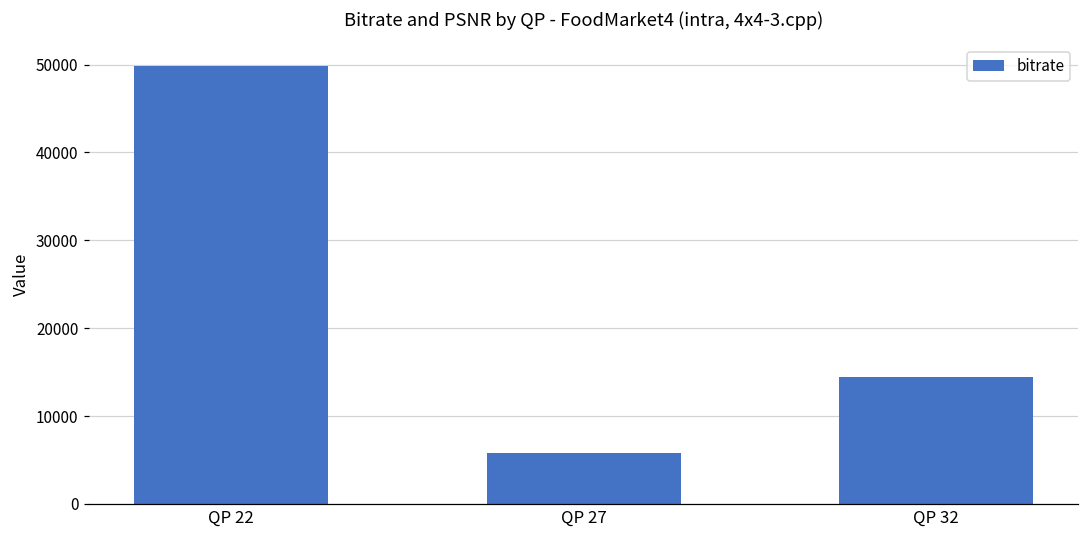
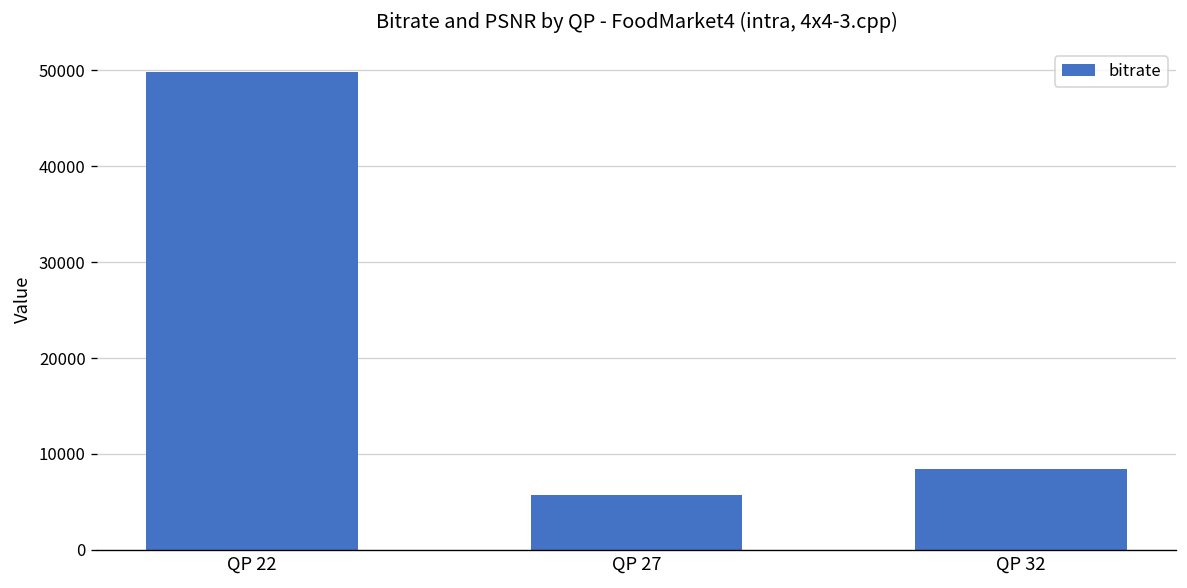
QP 32: 14000 -> 8000
